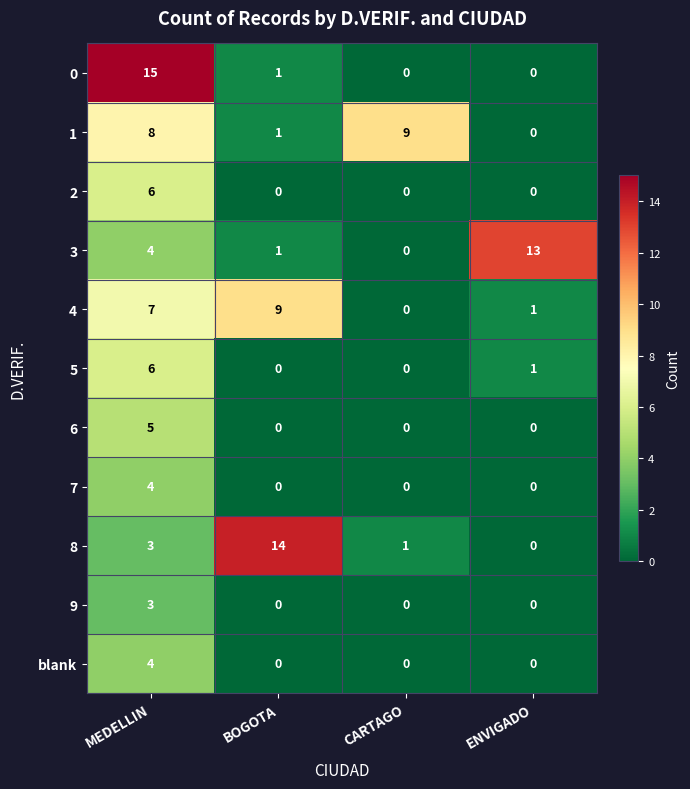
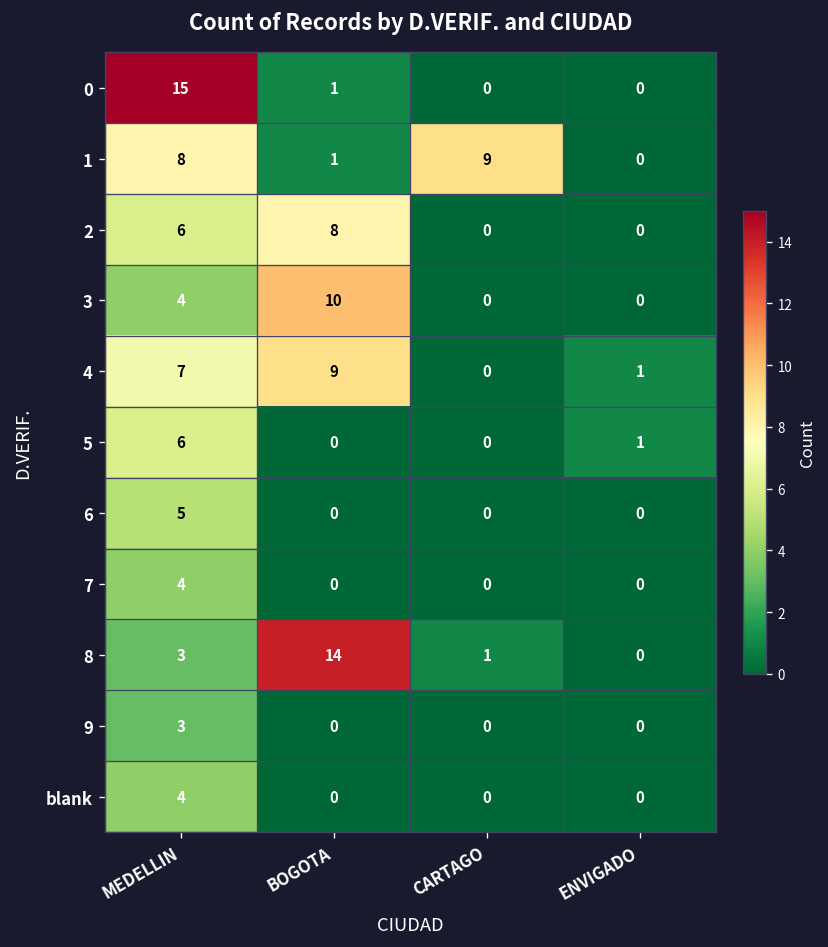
2, BOGOTA: 0 -> 8
3, BOGOTA: 1 -> 10
3, ENVIGADO: 13 -> 0
